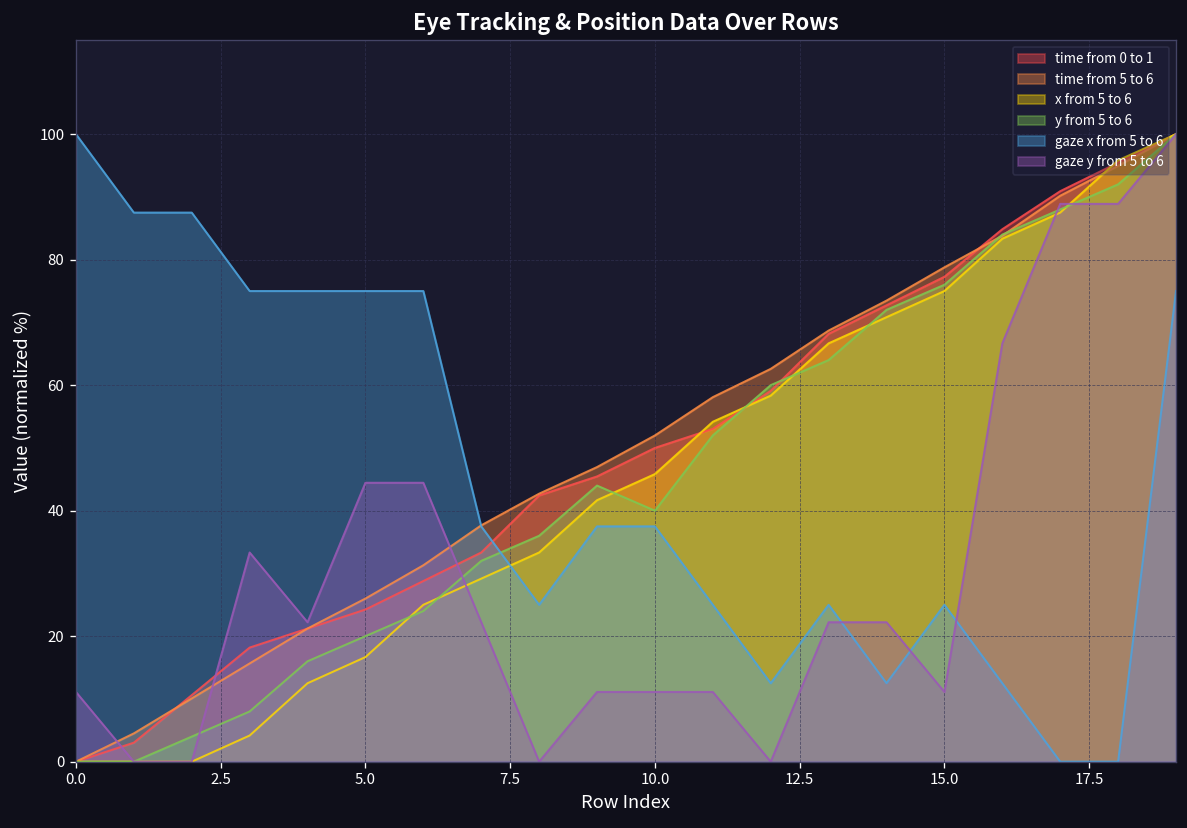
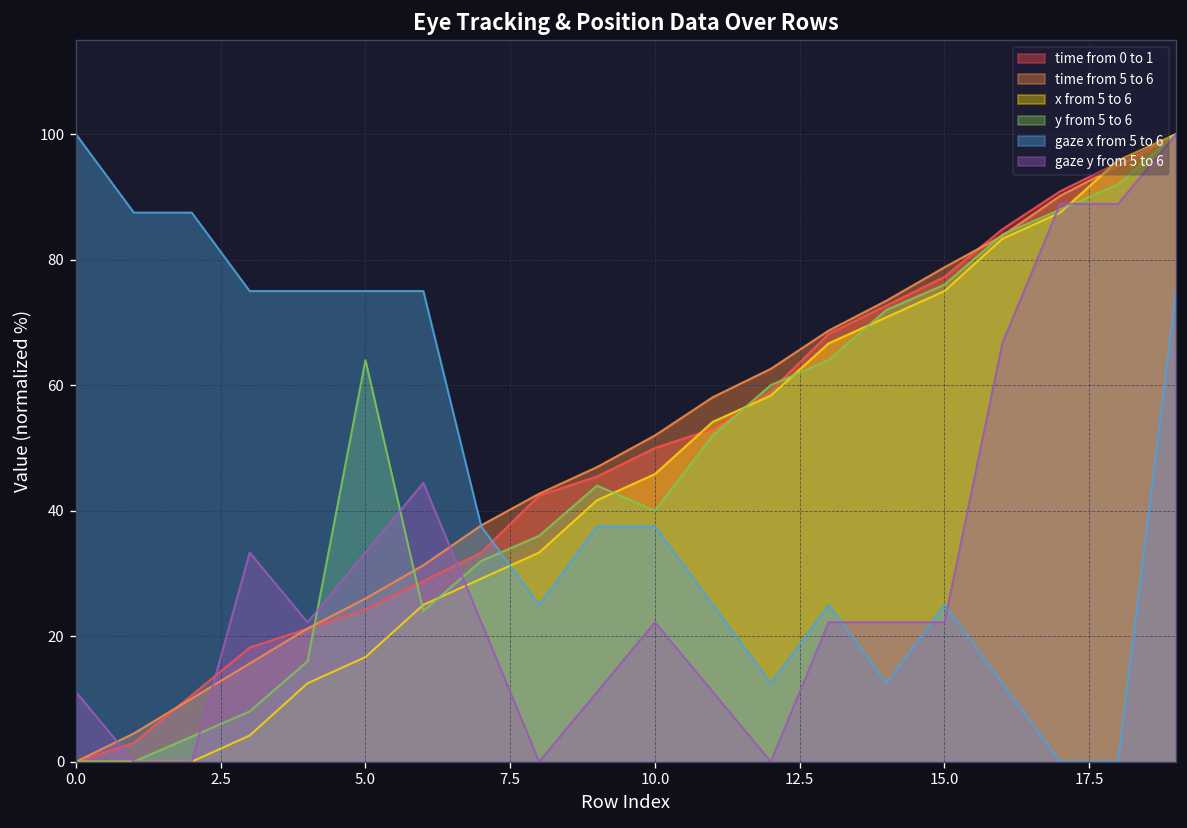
y from 5 to 6, 5.0: 20 -> 64
gaze y from 5 to 6, 5.0: 44 -> 33
gaze y from 5 to 6, 10.0: 11 -> 22
gaze y from 5 to 6, 15.0: 11 -> 22
